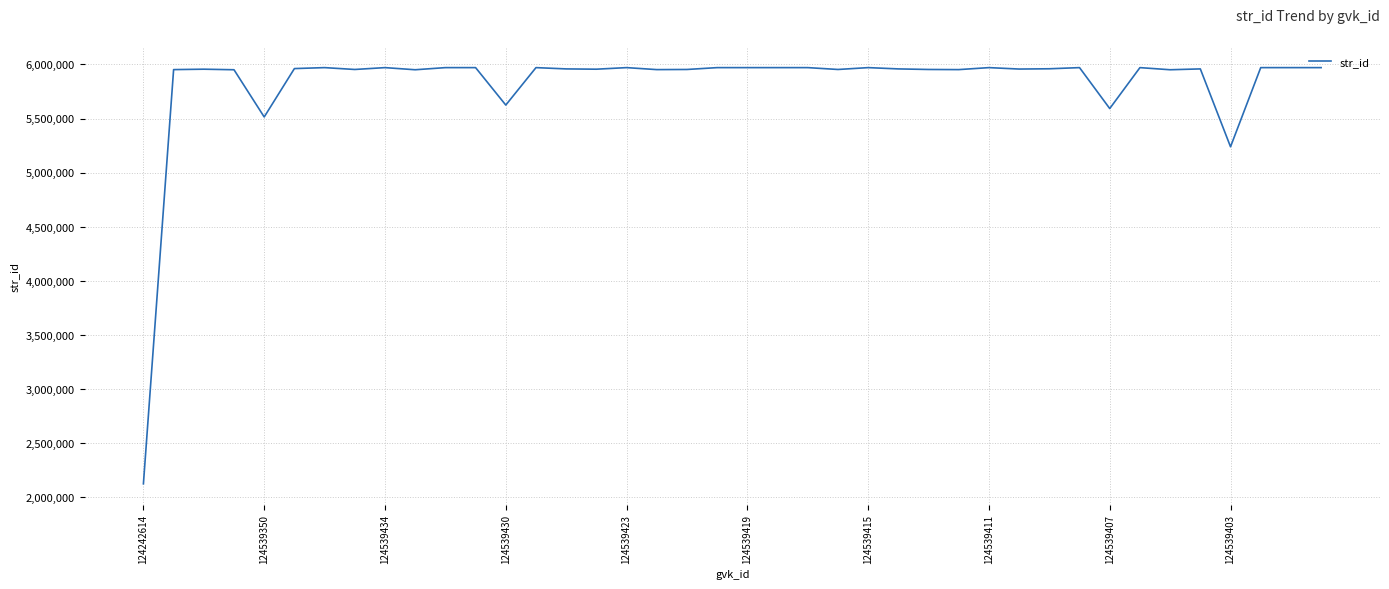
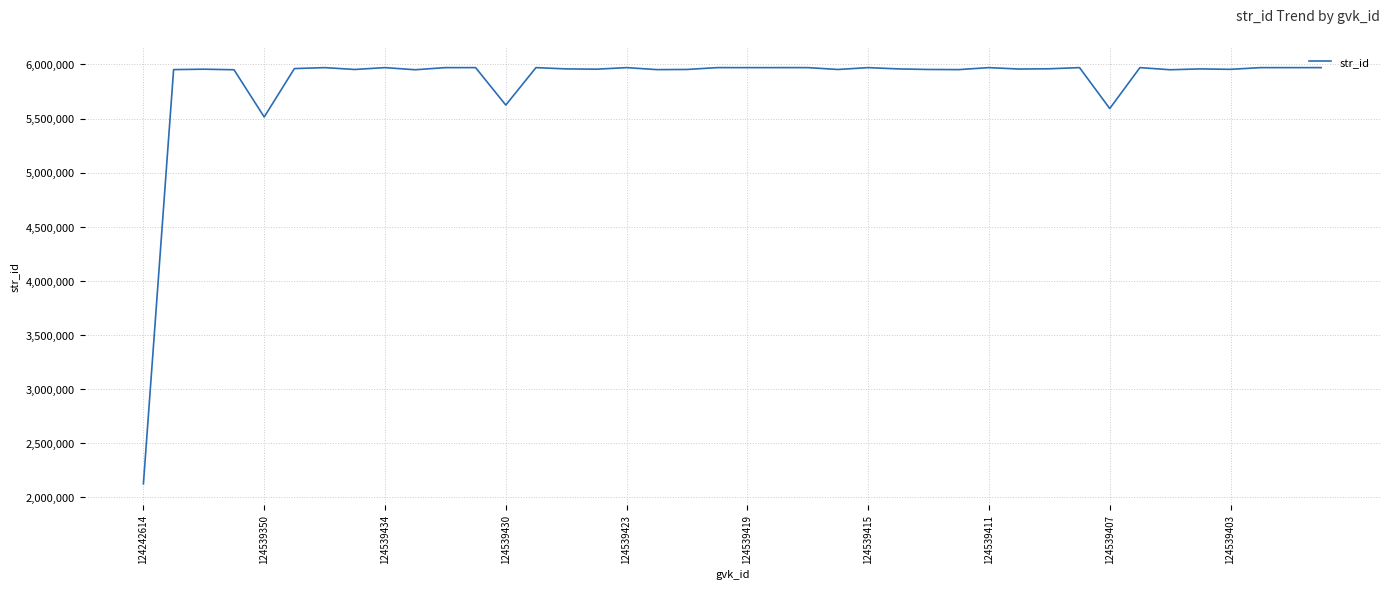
124539403: 5,240,000 -> 5,960,000
